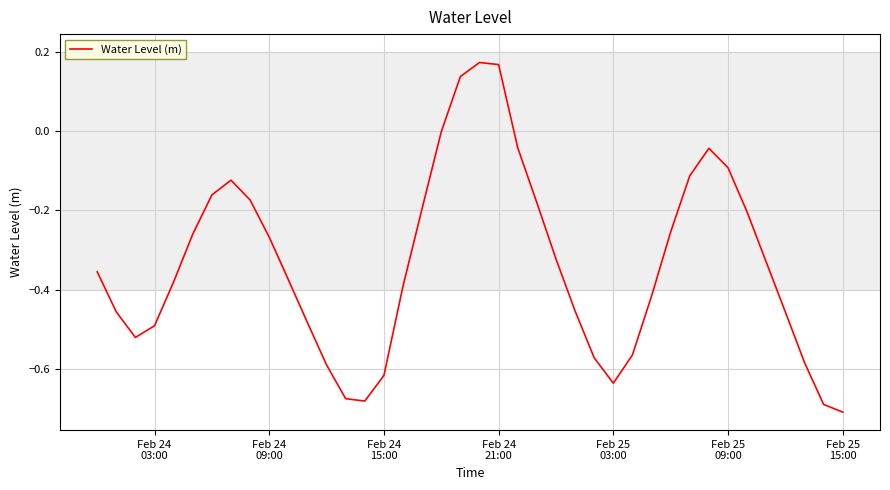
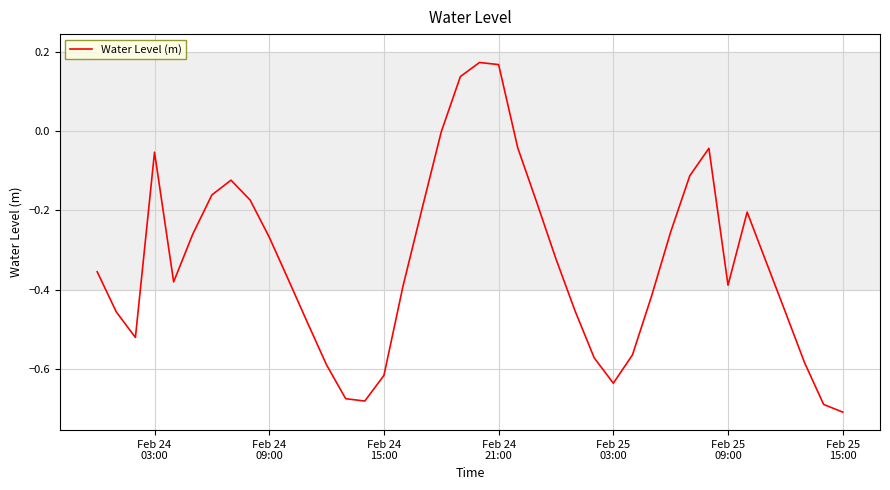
Feb 24 03:00: -0.49 -> -0.05
Feb 25 09:00: -0.09 -> -0.39
